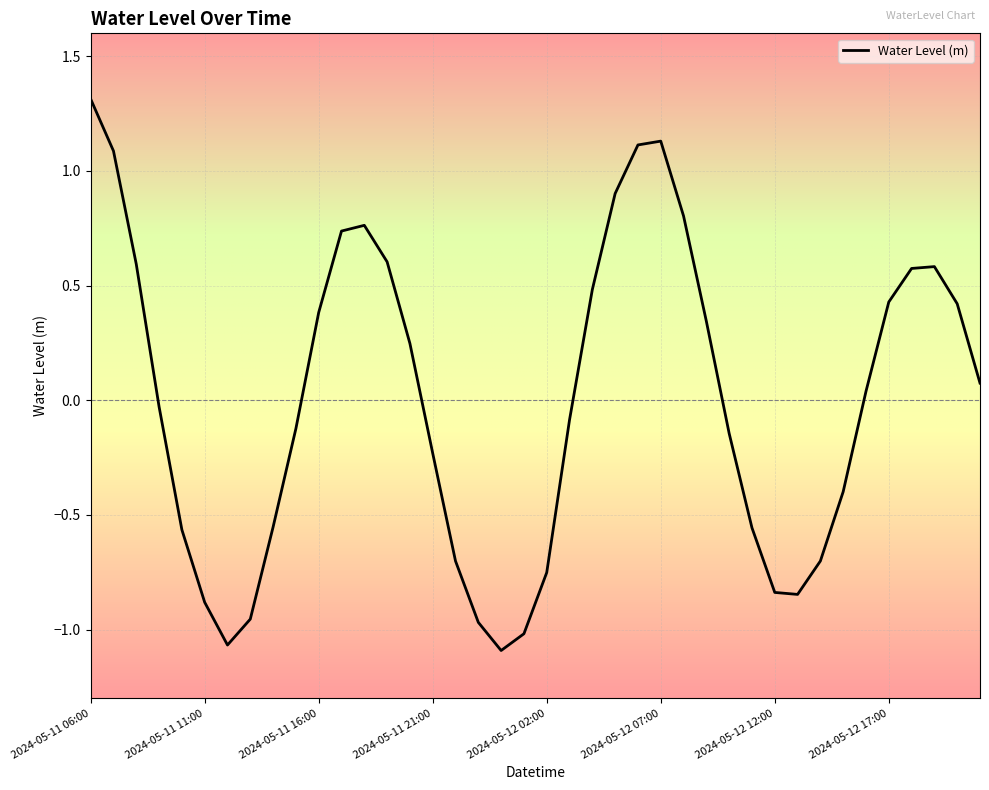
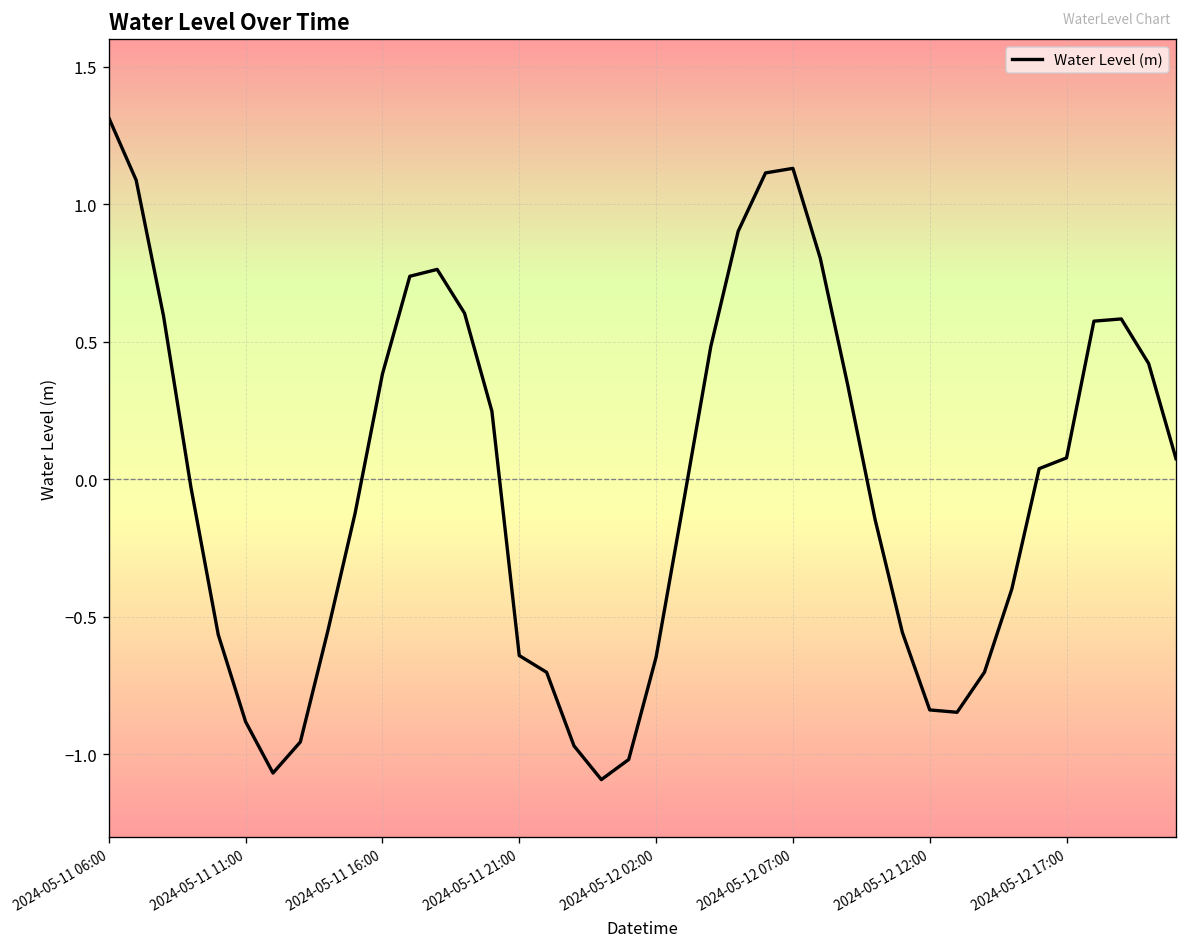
2024-05-11 21:00: -0.23 -> -0.64
2024-05-12 02:00: -0.75 -> -0.65
2024-05-12 17:00: 0.43 -> 0.08
